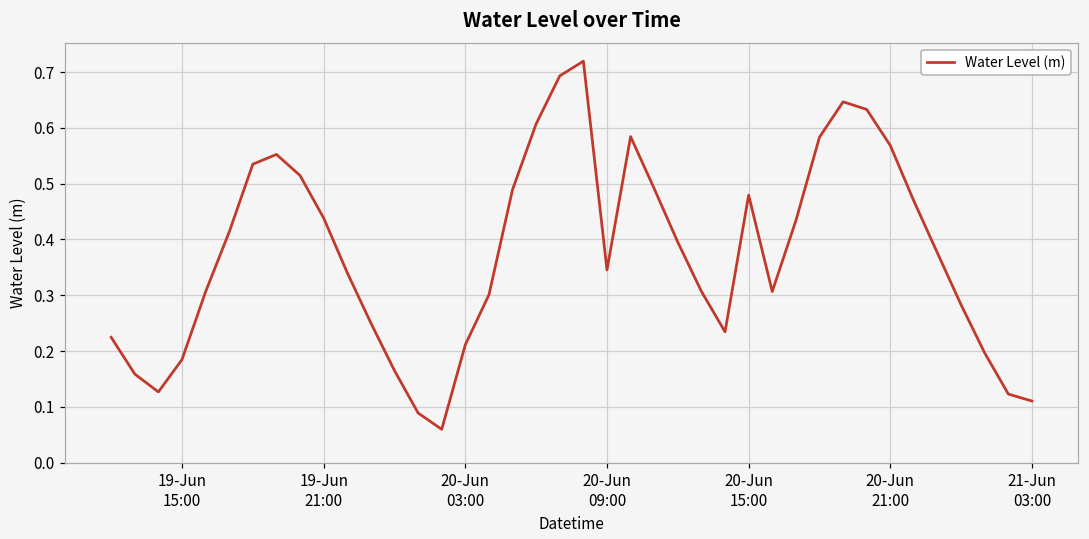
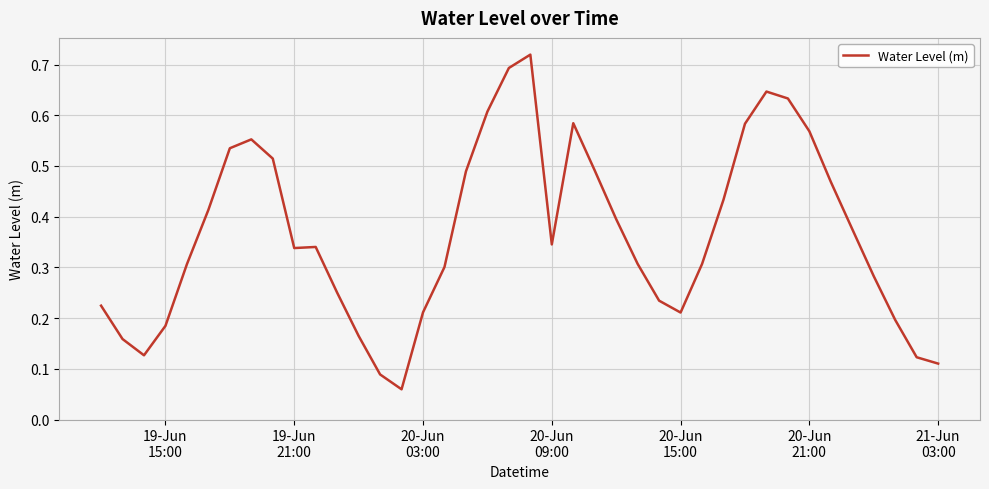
19-Jun 21:00: 0.44 -> 0.34
20-Jun 15:00: 0.48 -> 0.21
